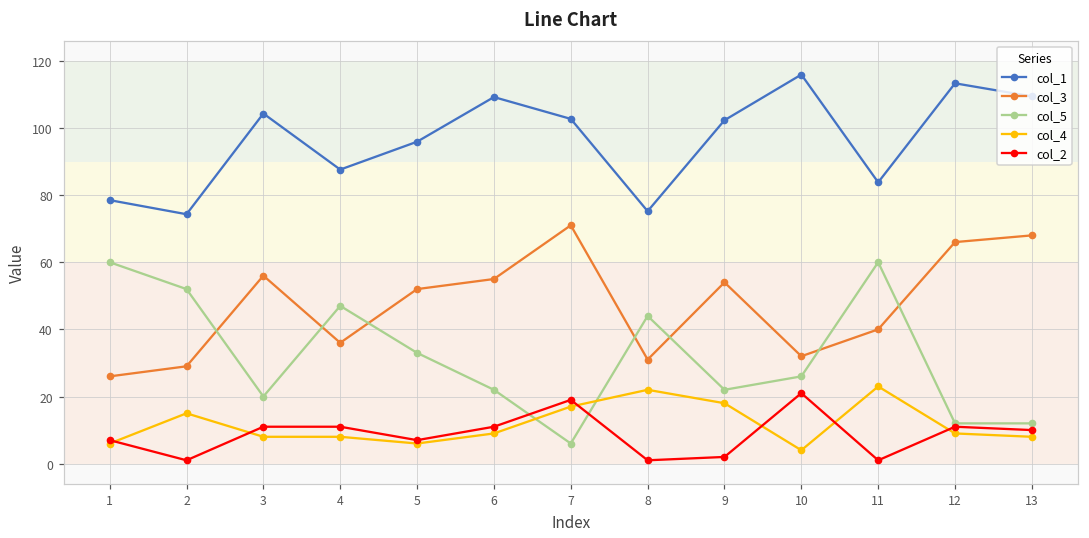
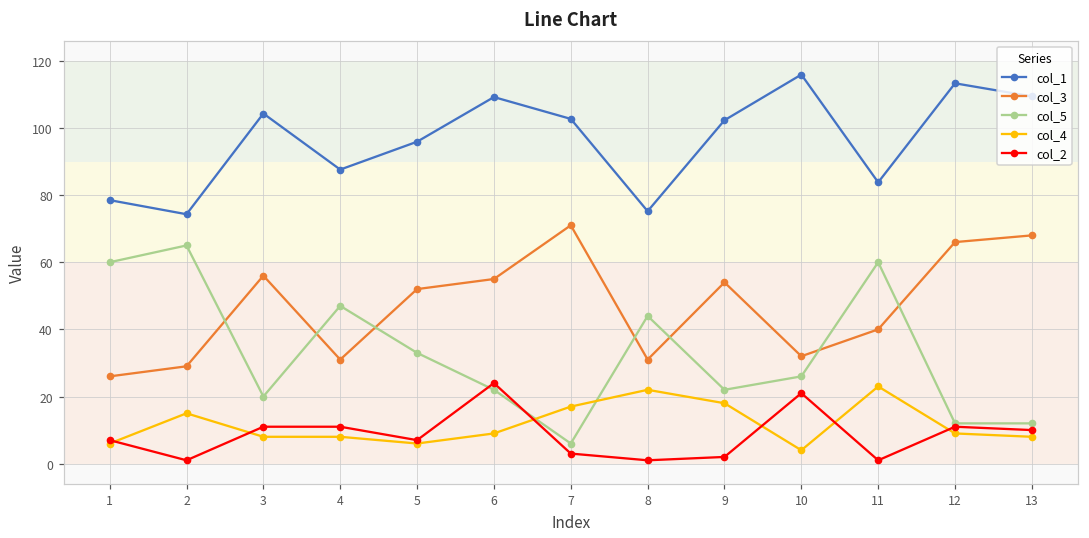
col_5, 2: 52 -> 65
col_3, 4: 36 -> 31
col_2, 6: 11 -> 24
col_2, 7: 19 -> 3
